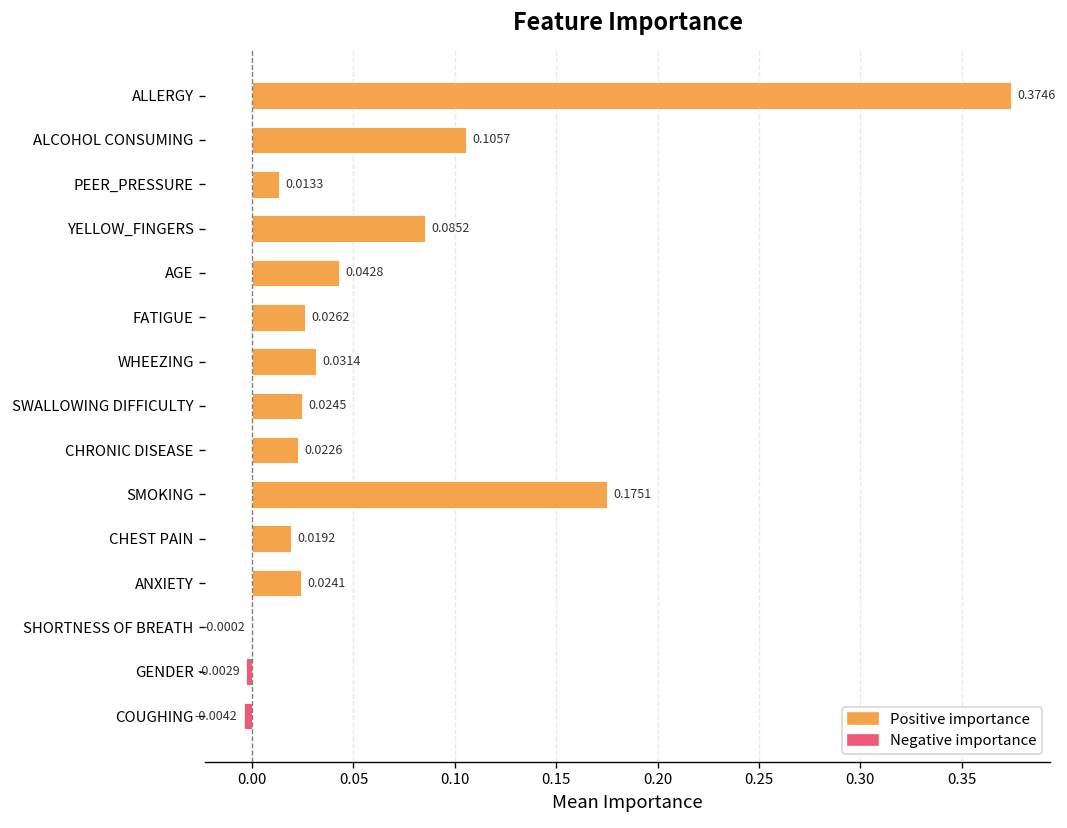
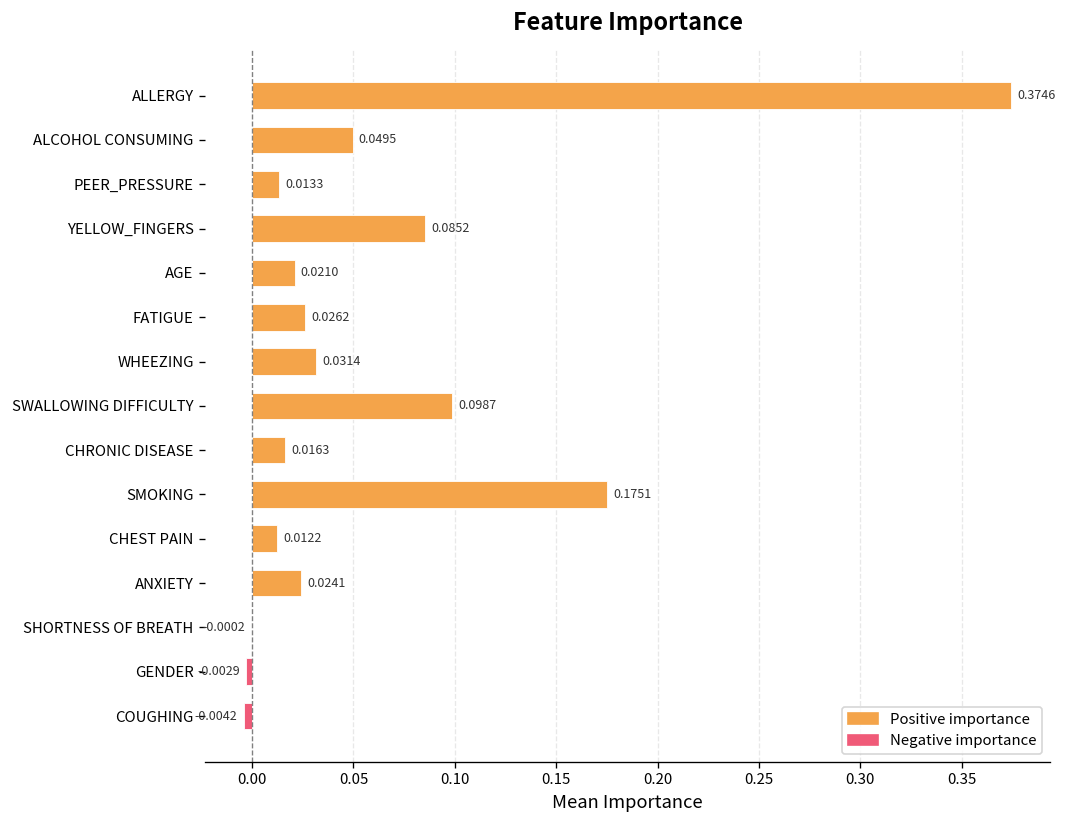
ALCOHOL CONSUMING: 0.1057 -> 0.0495
AGE: 0.0428 -> 0.0210
SWALLOWING DIFFICULTY: 0.0245 -> 0.0987
CHRONIC DISEASE: 0.0226 -> 0.0163
CHEST PAIN: 0.0192 -> 0.0122
